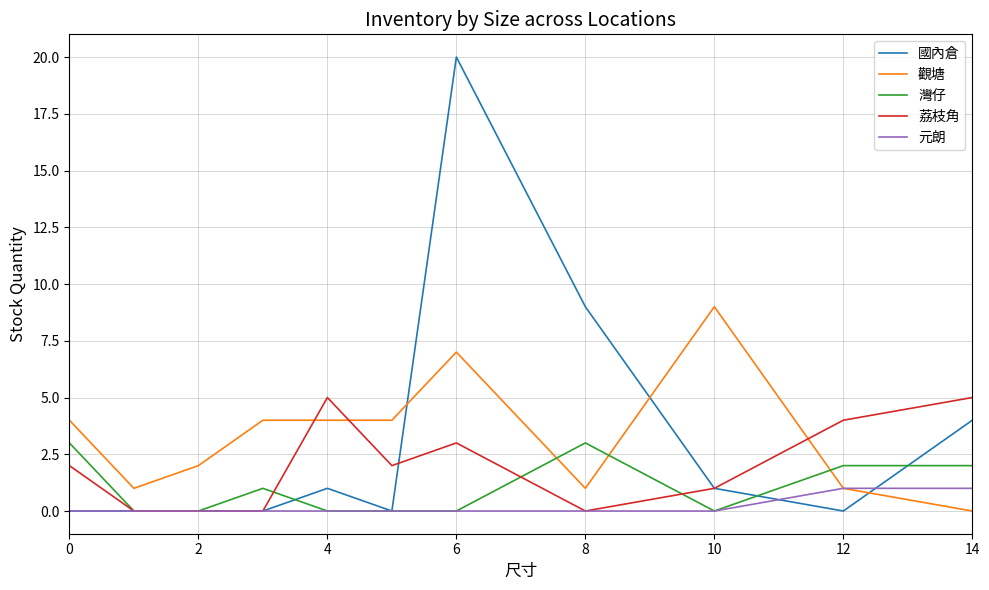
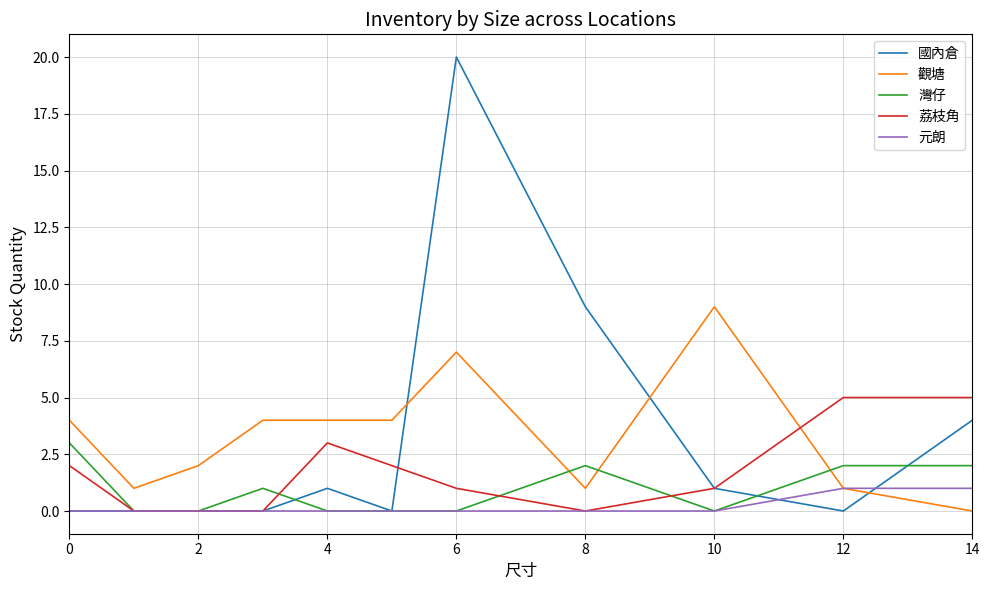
荔枝角, 4: 5 -> 3
荔枝角, 6: 3 -> 1
灣仔, 8: 3 -> 2
荔枝角, 12: 4 -> 5
